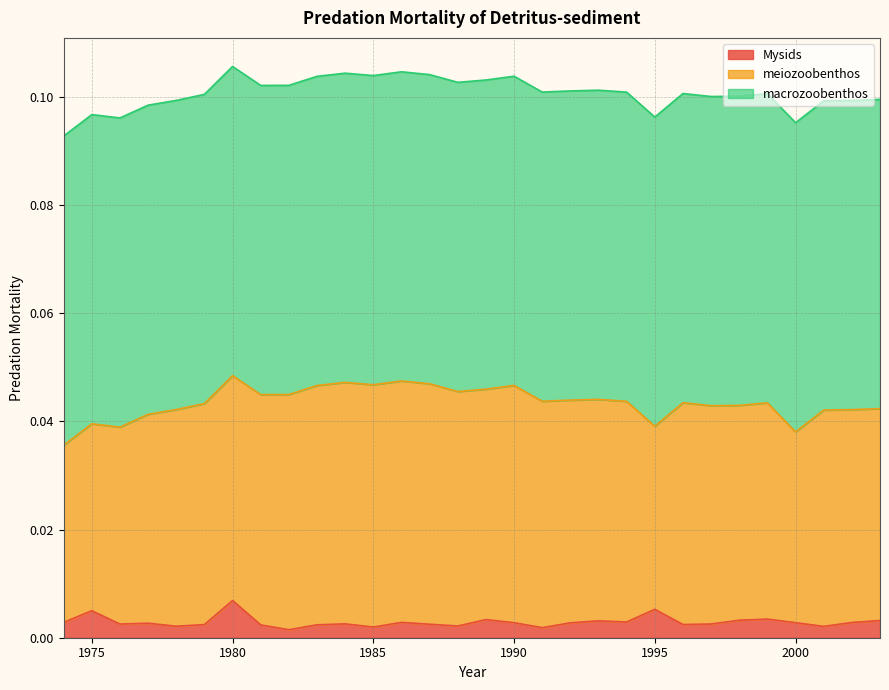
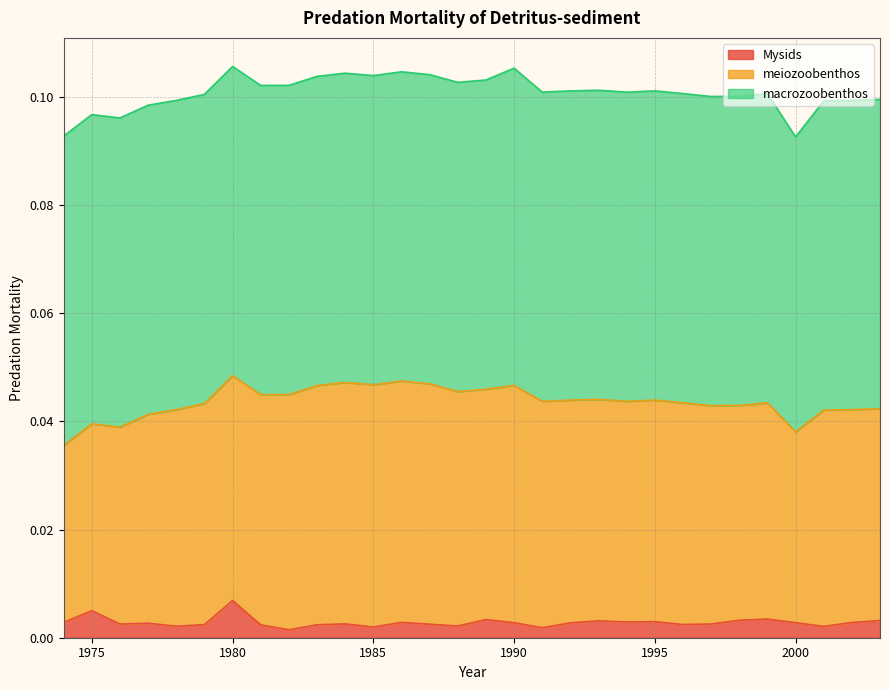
macrozoobenthos, 1990: 0.057 -> 0.059
Mysids, 1995: 0.005 -> 0.003
meiozoobenthos, 1995: 0.034 -> 0.041
macrozoobenthos, 2000: 0.057 -> 0.055
